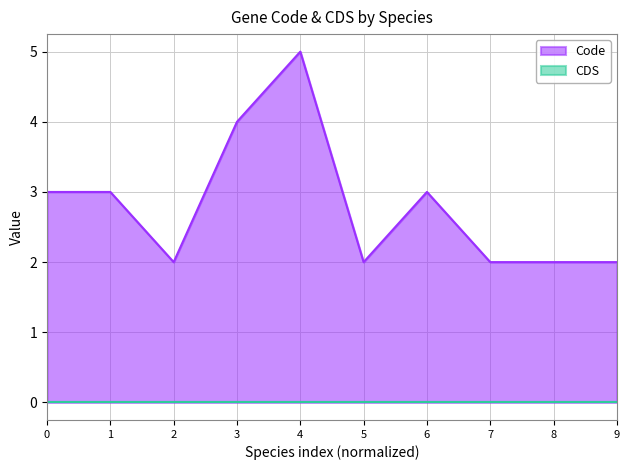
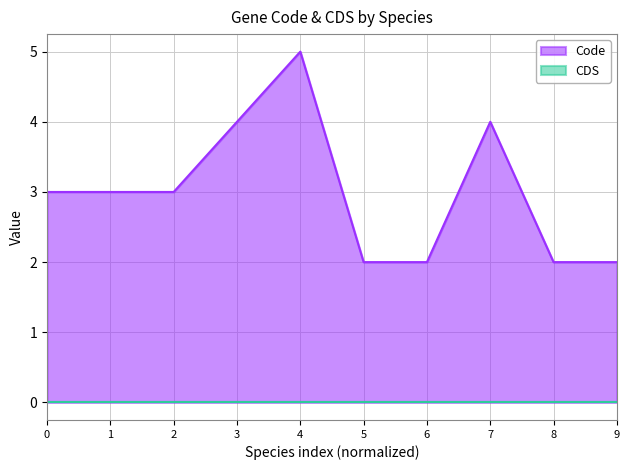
Code, 2: 2 -> 3
Code, 6: 3 -> 2
Code, 7: 2 -> 4
